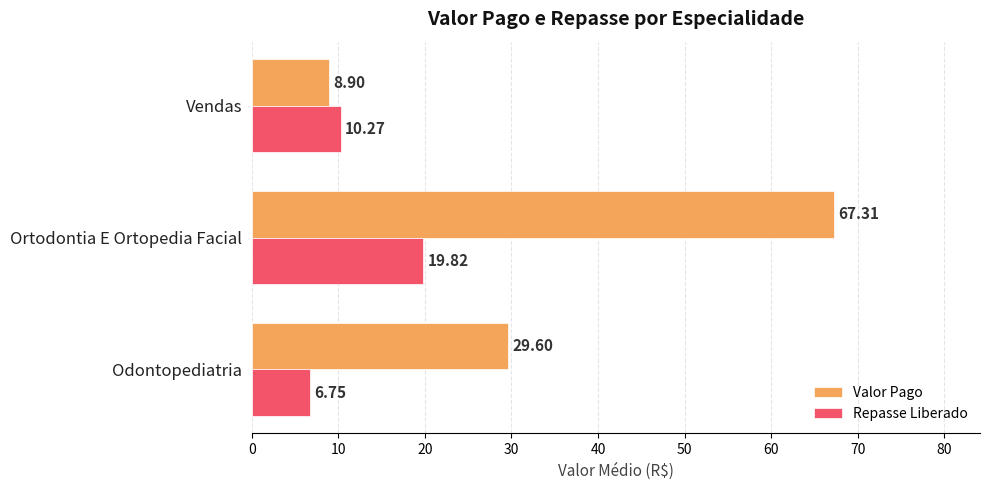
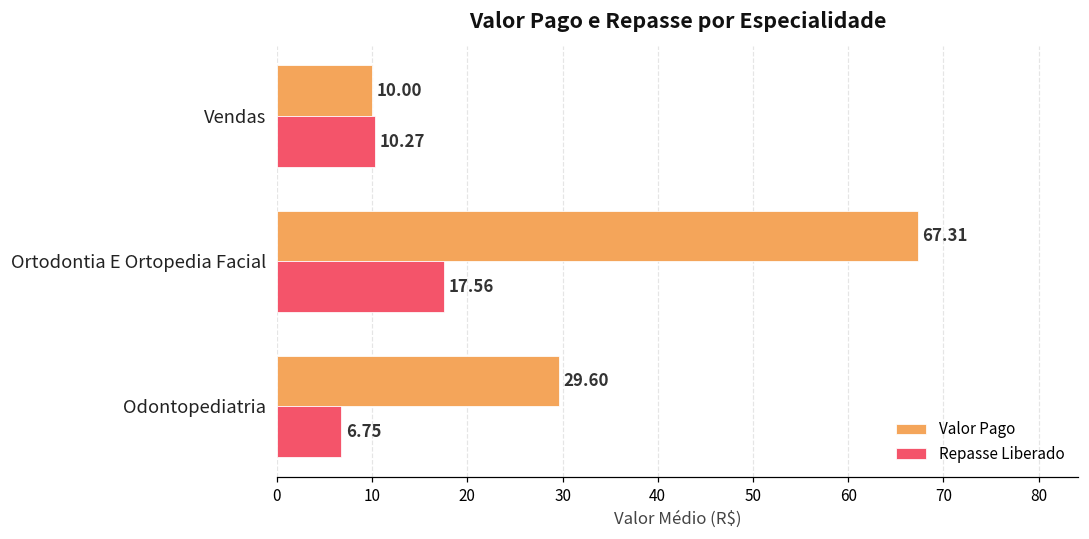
Valor Pago, Vendas: 8.90 -> 10.00
Repasse Liberado, Ortodontia E Ortopedia Facial: 19.82 -> 17.56
